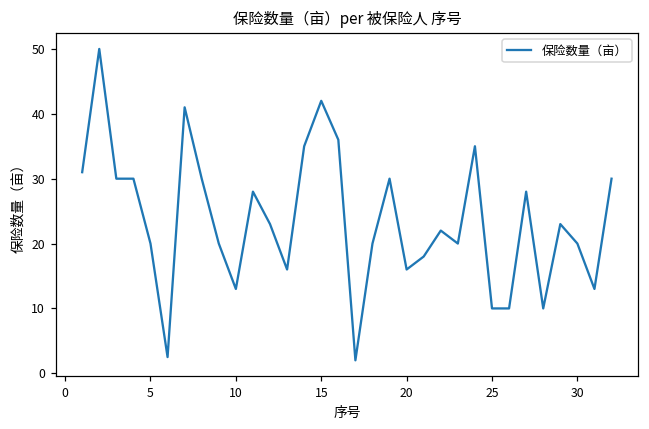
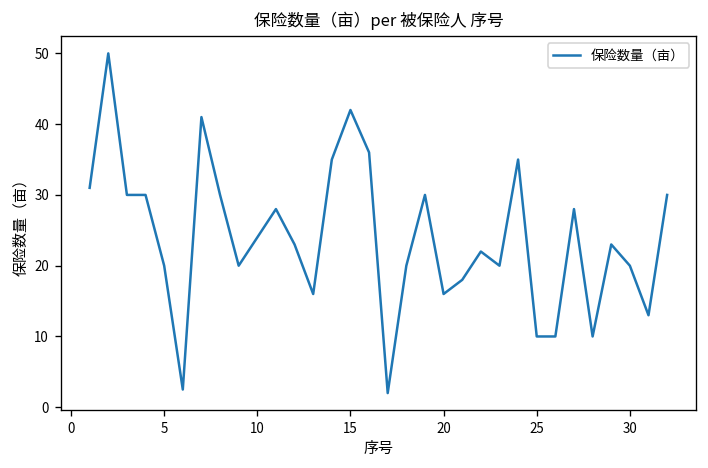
10: 13 -> 24
